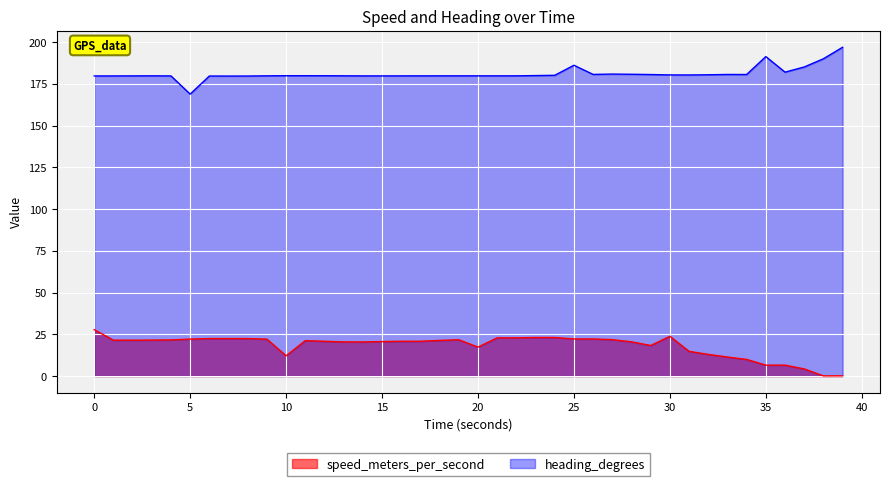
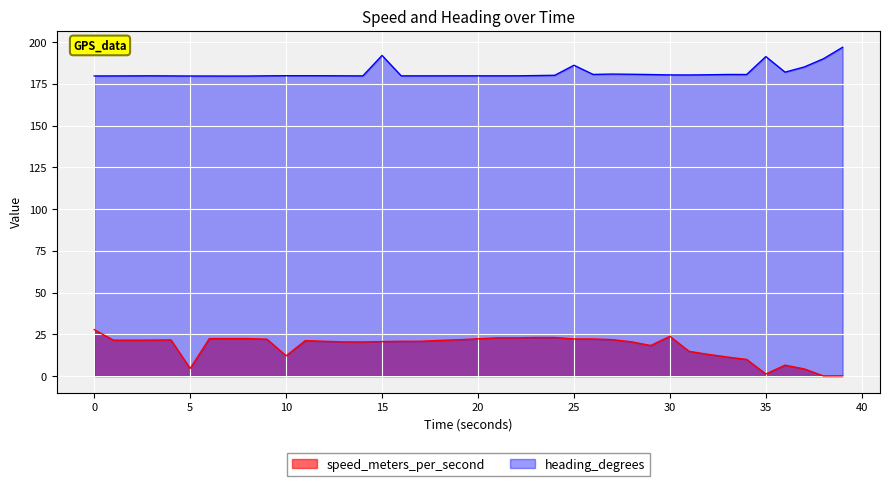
speed_meters_per_second, 5: 22 -> 5
heading_degrees, 5: 169 -> 180
heading_degrees, 15: 180 -> 192
speed_meters_per_second, 20: 17 -> 22
speed_meters_per_second, 35: 7 -> 1
